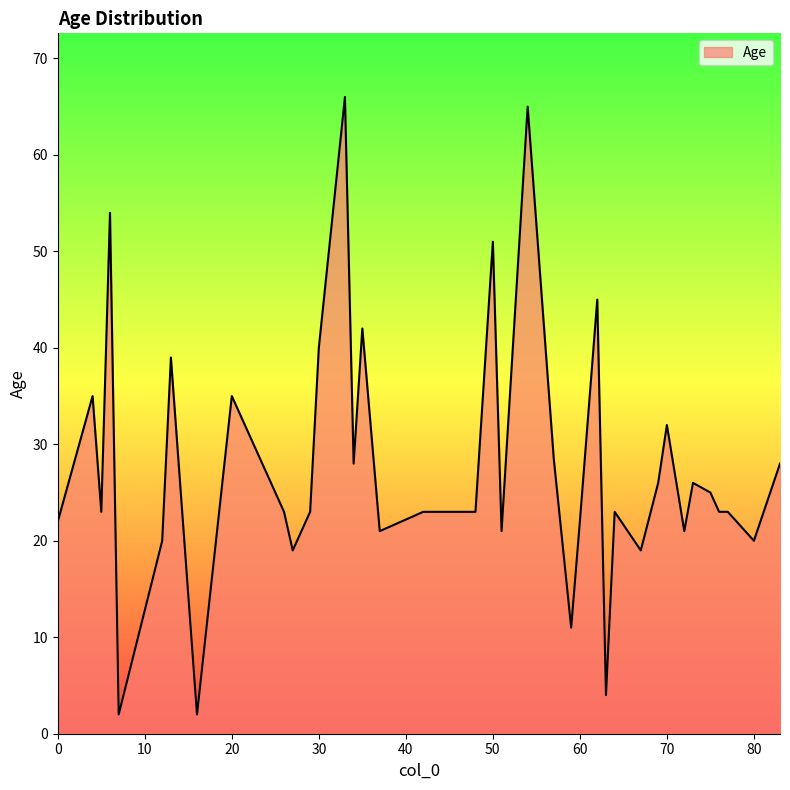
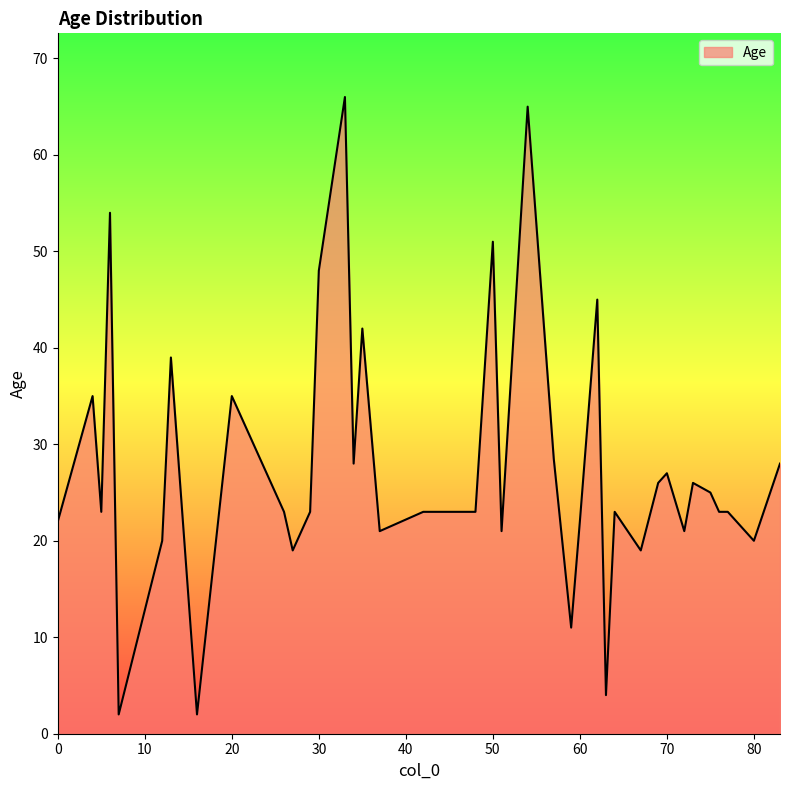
30: 40 -> 48
70: 32 -> 27
